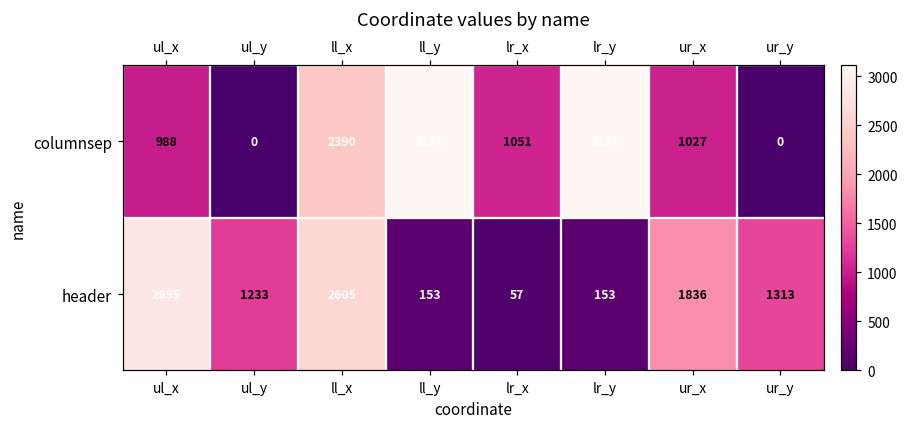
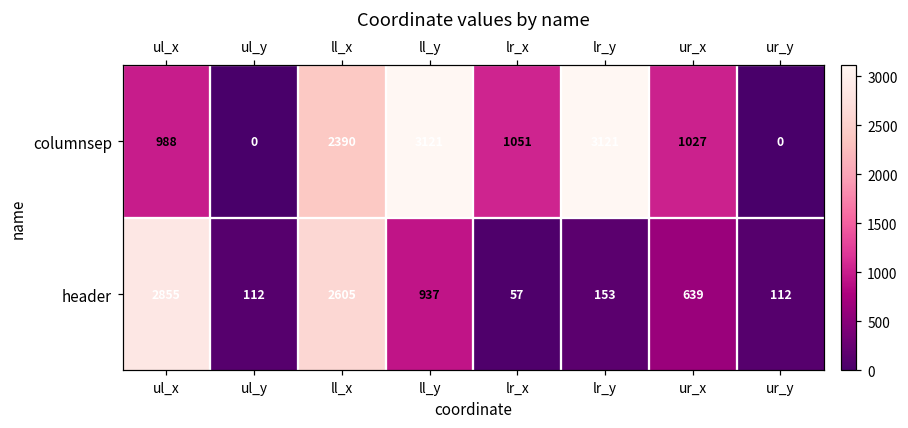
header, ul_y: 1233 -> 112
header, ll_y: 153 -> 937
header, ur_x: 1836 -> 639
header, ur_y: 1313 -> 112
